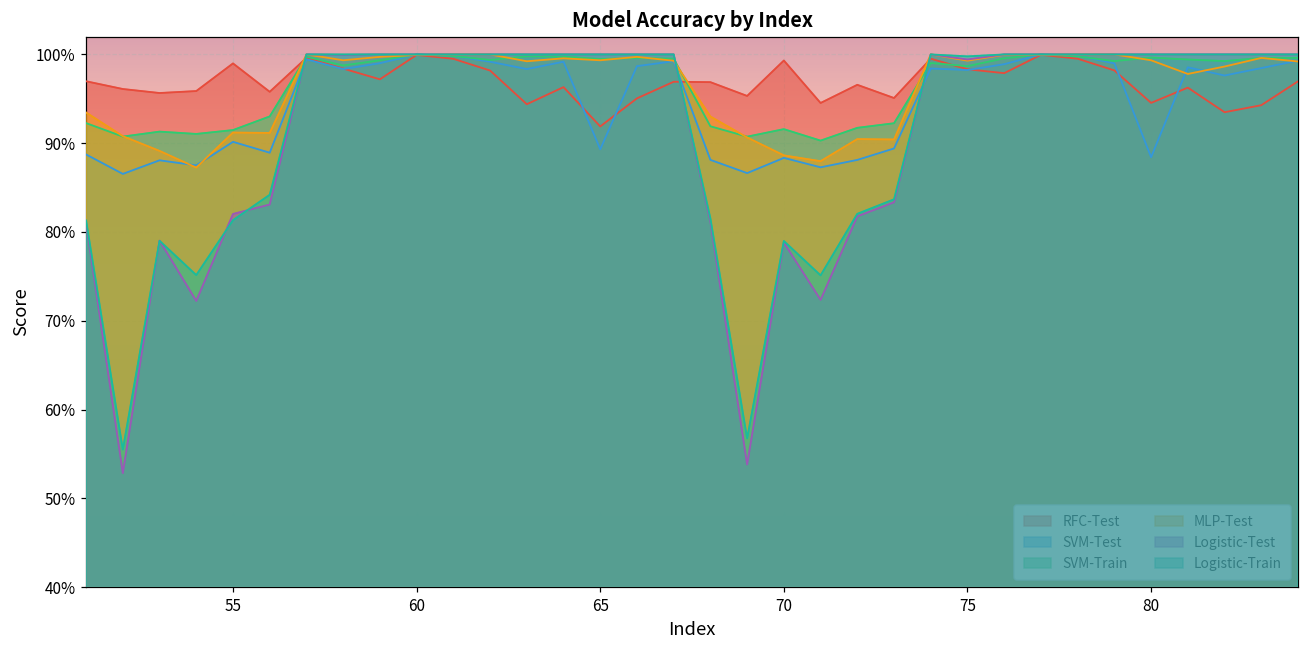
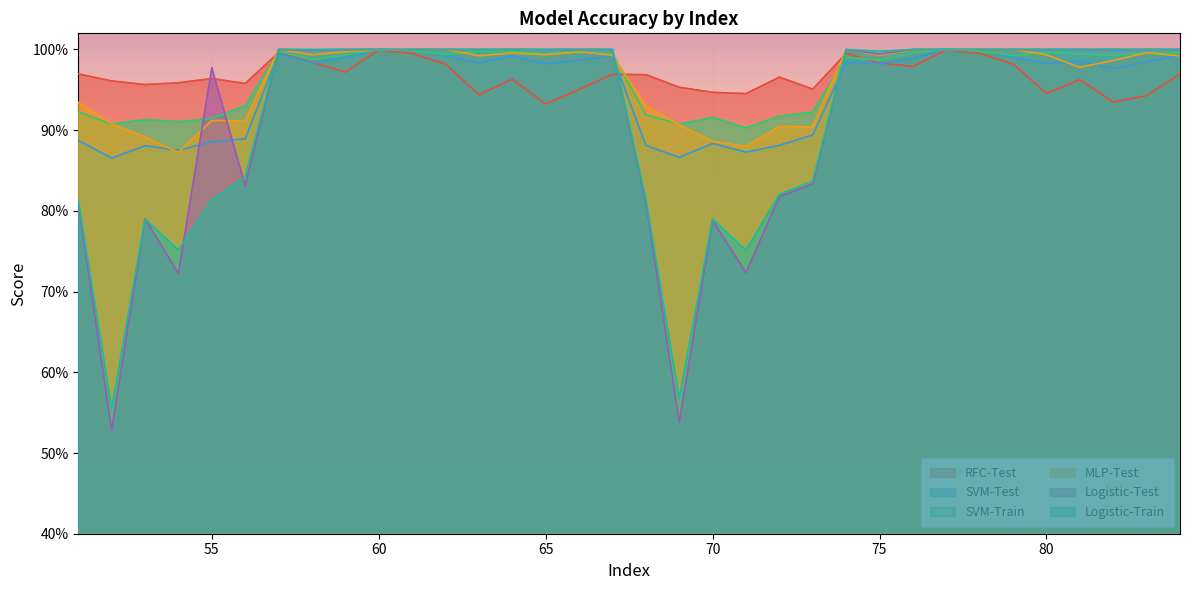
RFC-Test, 55: 99% -> 96%
SVM-Test, 55: 90% -> 89%
Logistic-Test, 55: 82% -> 98%
RFC-Test, 65: 92% -> 93%
SVM-Test, 65: 89% -> 98%
RFC-Test, 70: 99% -> 95%
SVM-Test, 80: 88% -> 98%
